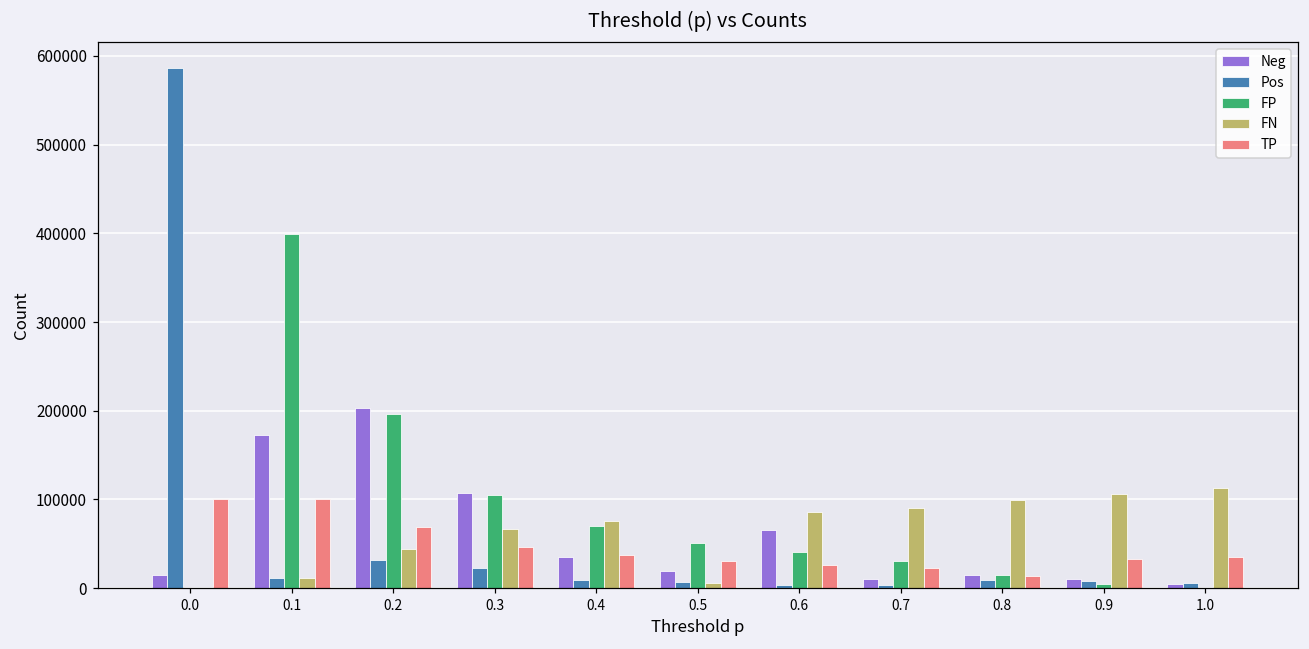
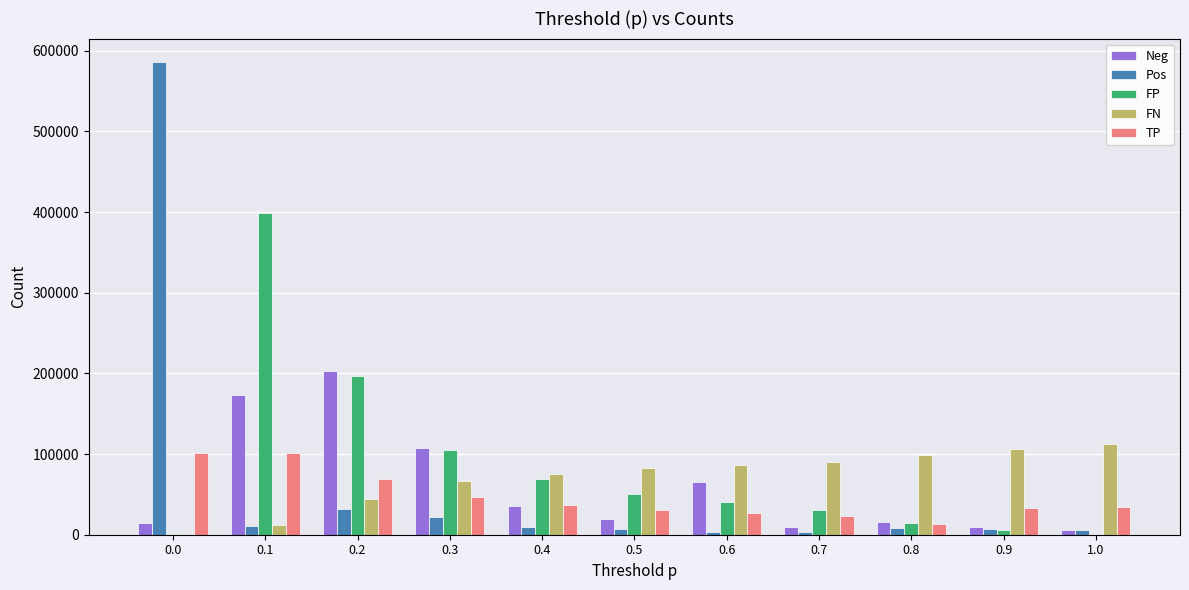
FN, 0.5: 10000 -> 80000
